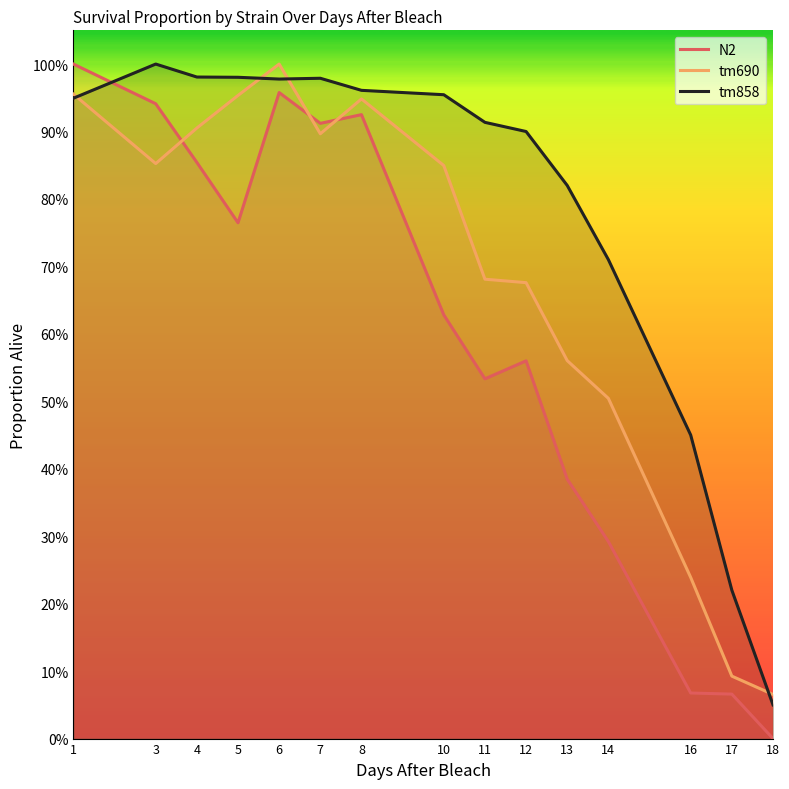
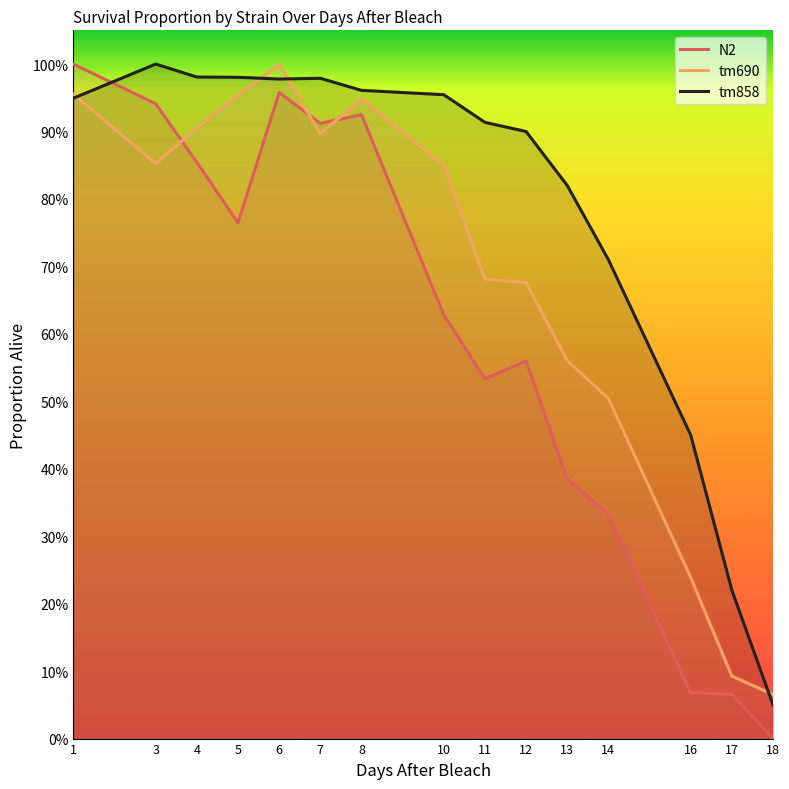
N2, 14: 29% -> 33%
